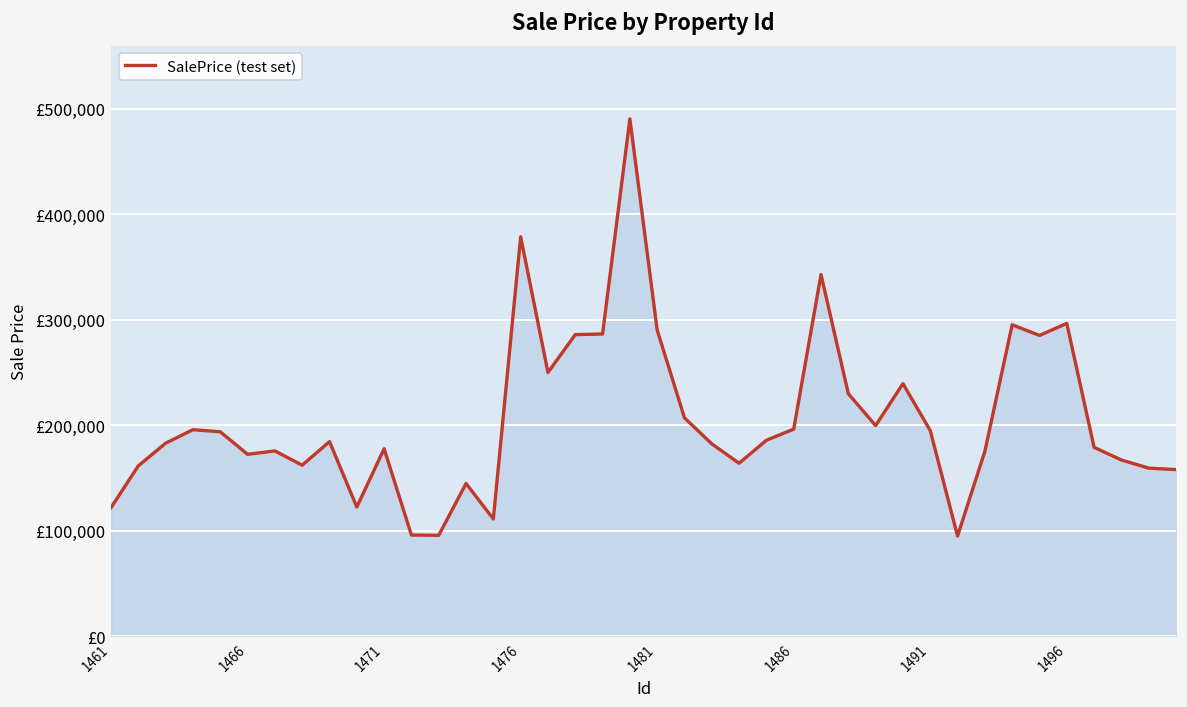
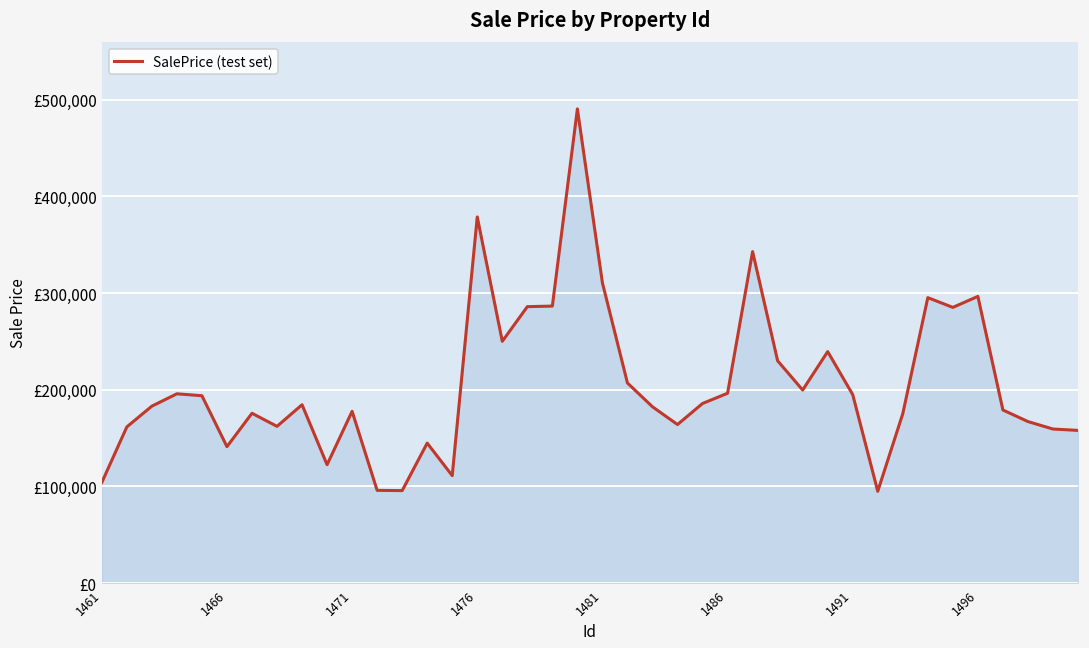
1461: £120,000 -> £100,000
1466: £170,000 -> £140,000
1481: £290,000 -> £310,000
